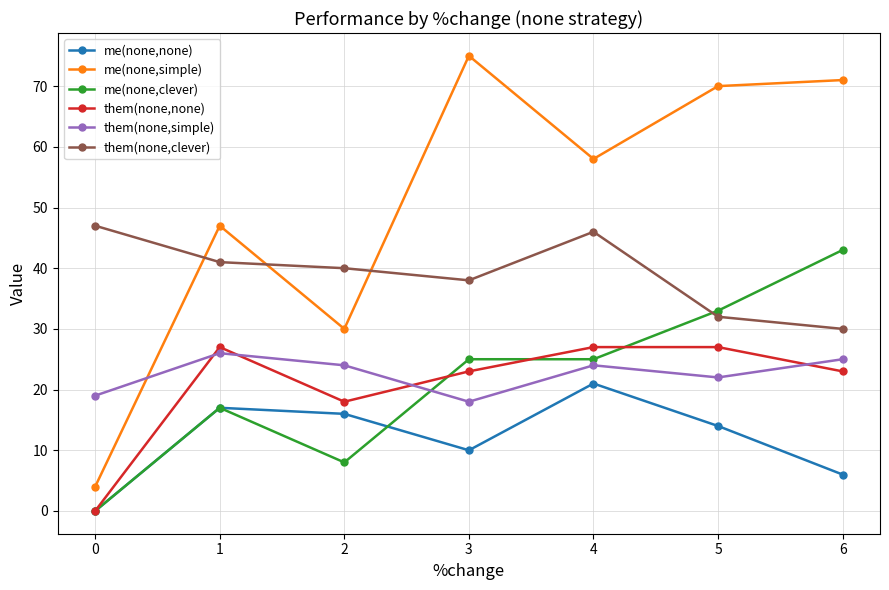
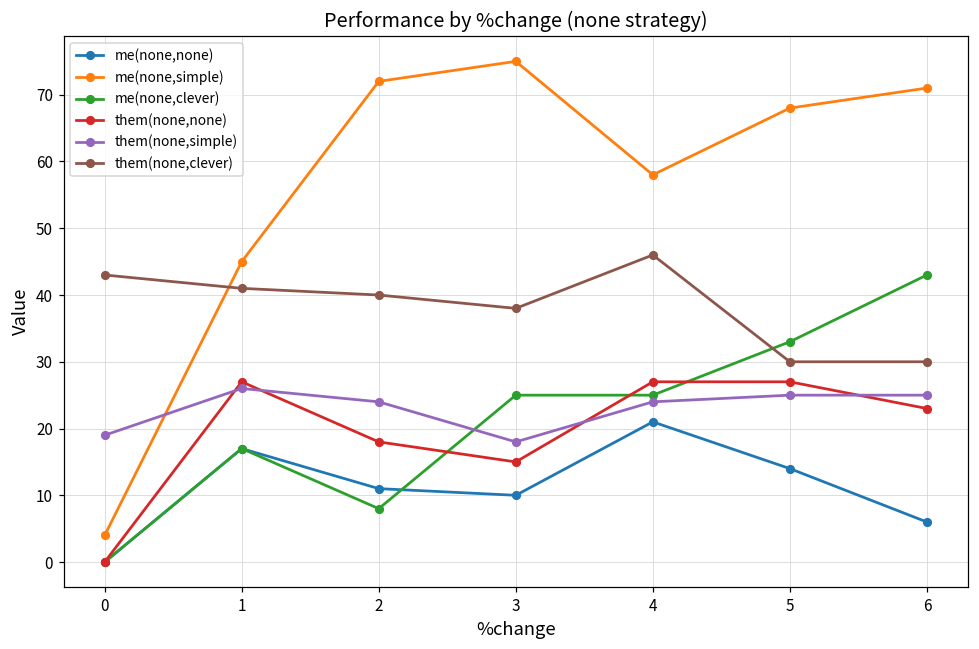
them(none,clever), 0: 47 -> 43
me(none,simple), 1: 47 -> 45
me(none,none), 2: 16 -> 11
me(none,simple), 2: 30 -> 72
them(none,none), 3: 23 -> 15
me(none,simple), 5: 70 -> 68
them(none,simple), 5: 22 -> 25
them(none,clever), 5: 32 -> 30
